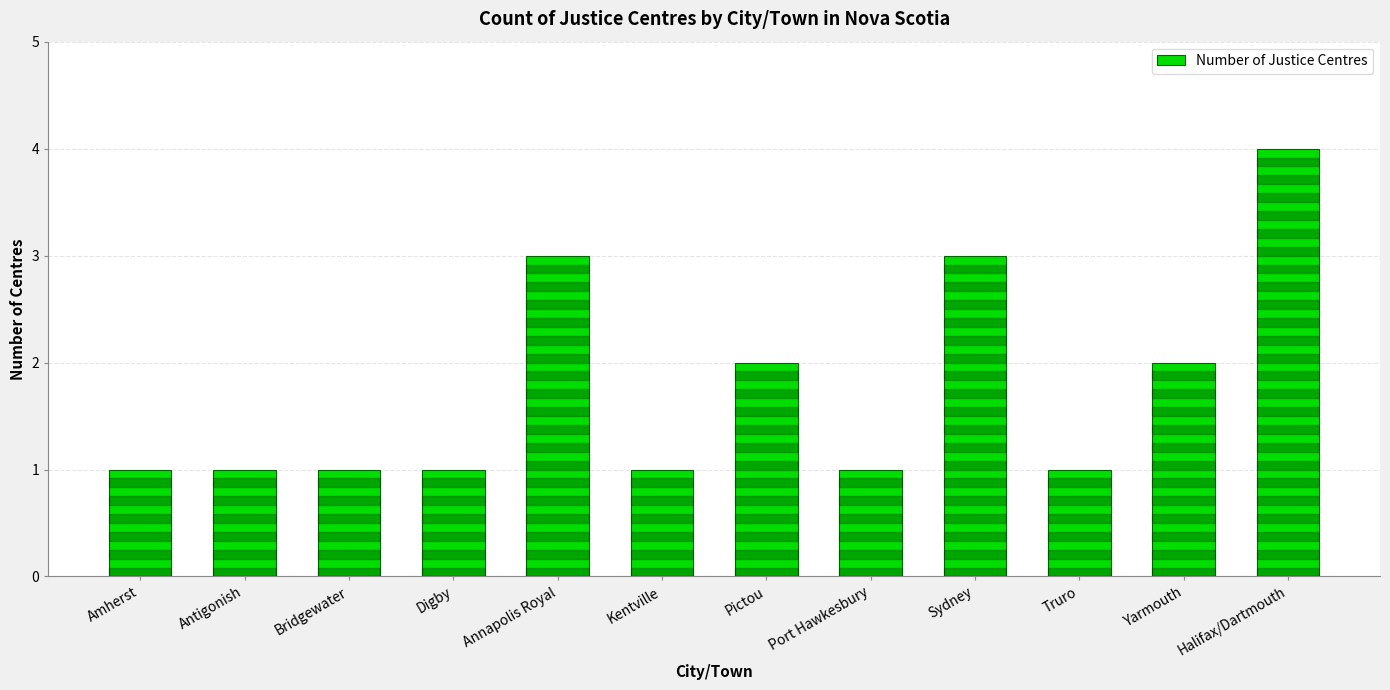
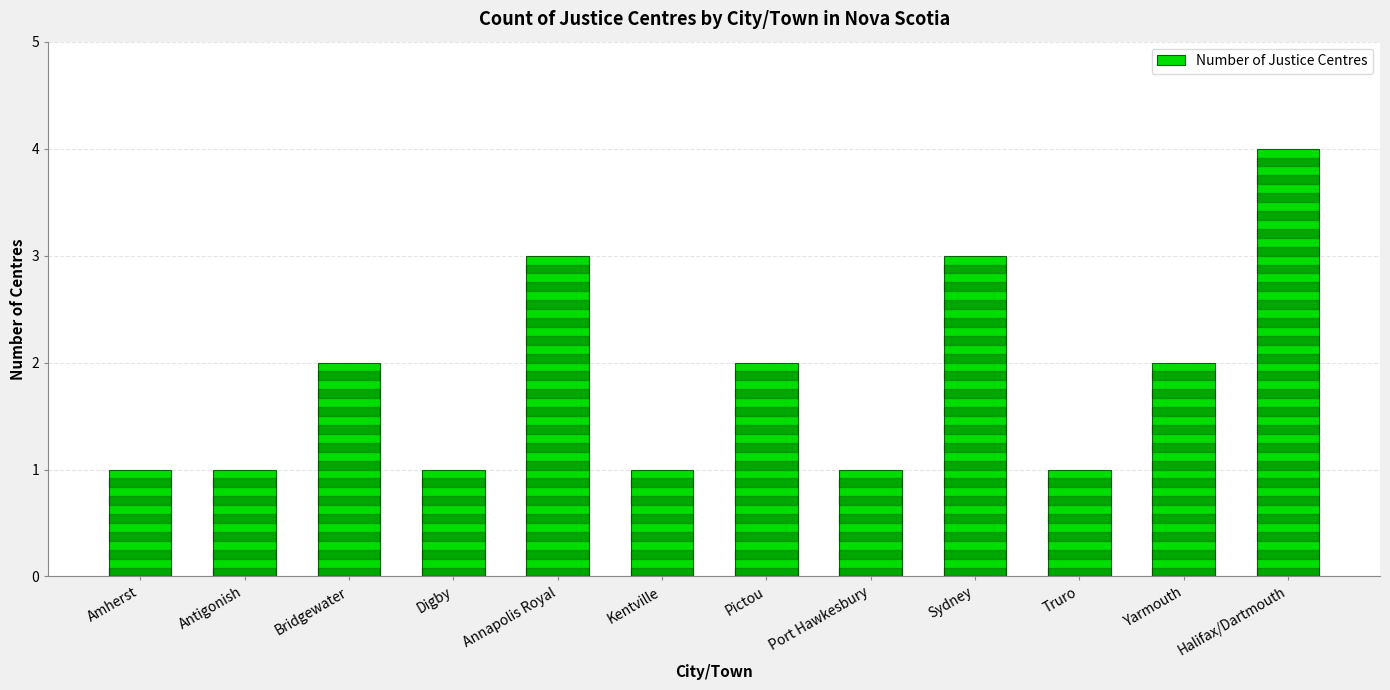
Bridgewater: 1 -> 2
